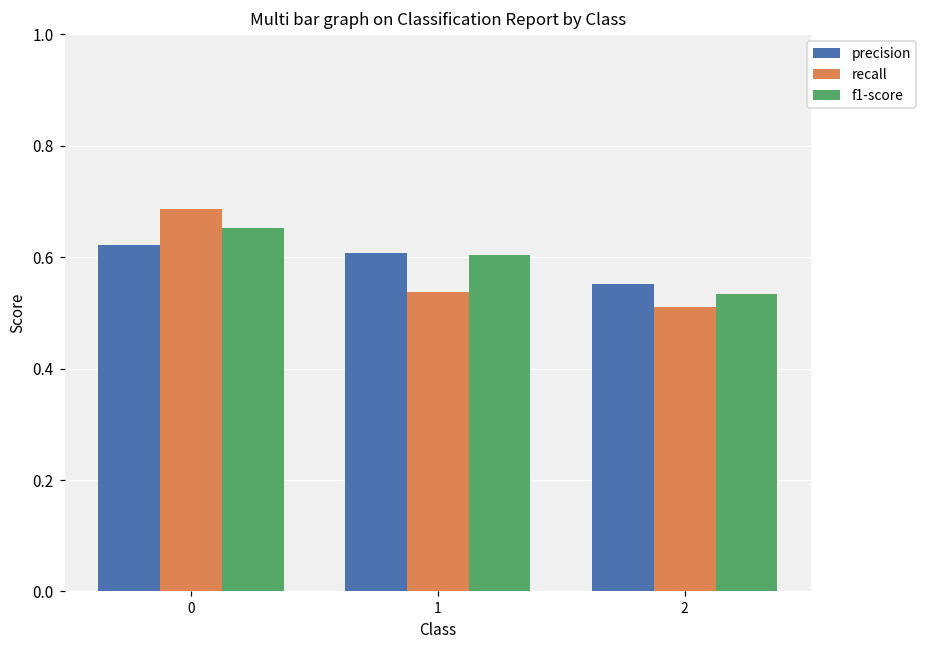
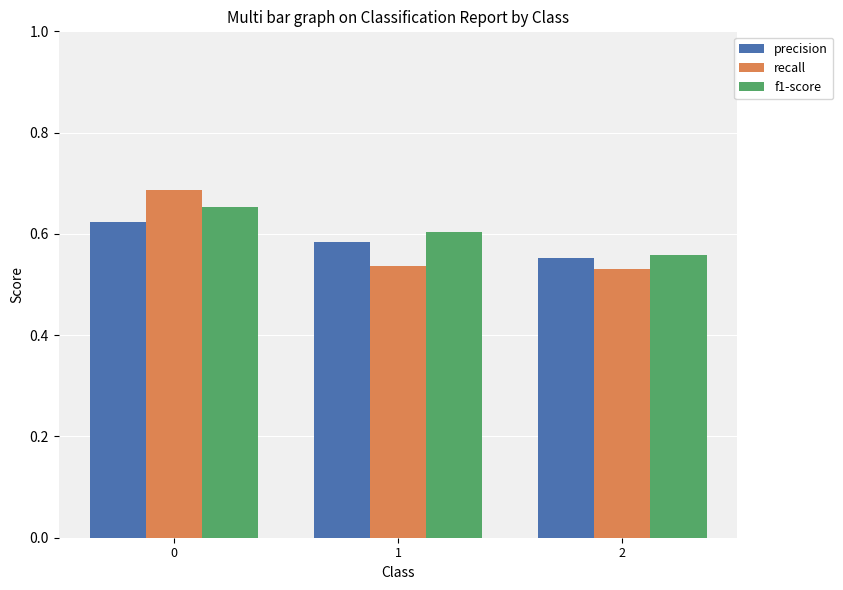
precision, 1: 0.61 -> 0.58
recall, 2: 0.51 -> 0.53
f1-score, 2: 0.53 -> 0.56
